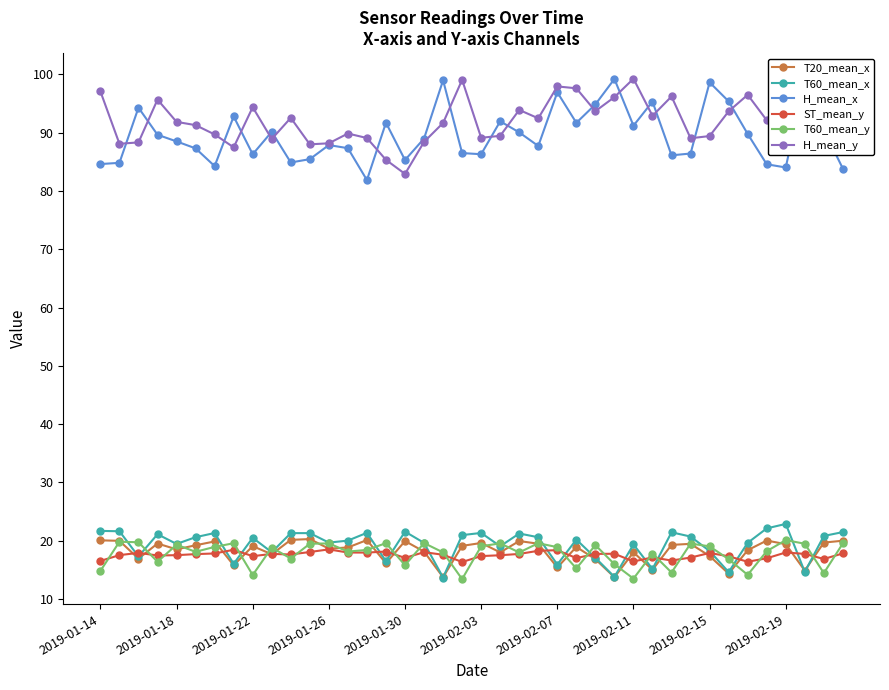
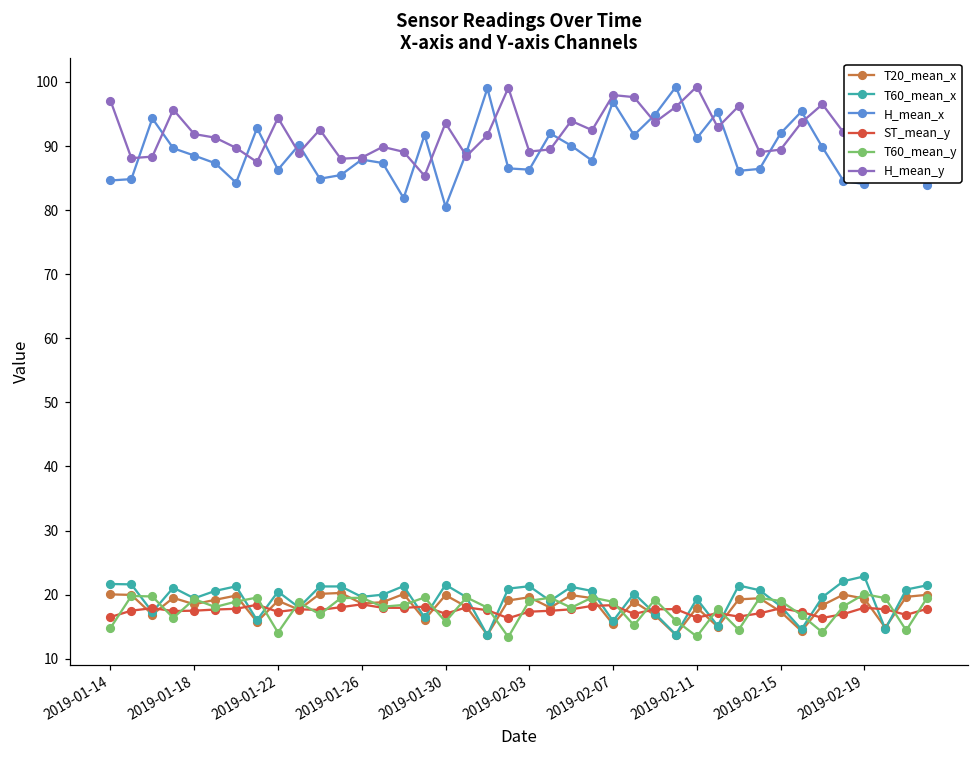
H_mean_x, 2019-01-30: 85 -> 81
H_mean_y, 2019-01-30: 83 -> 94
H_mean_x, 2019-02-15: 99 -> 92
